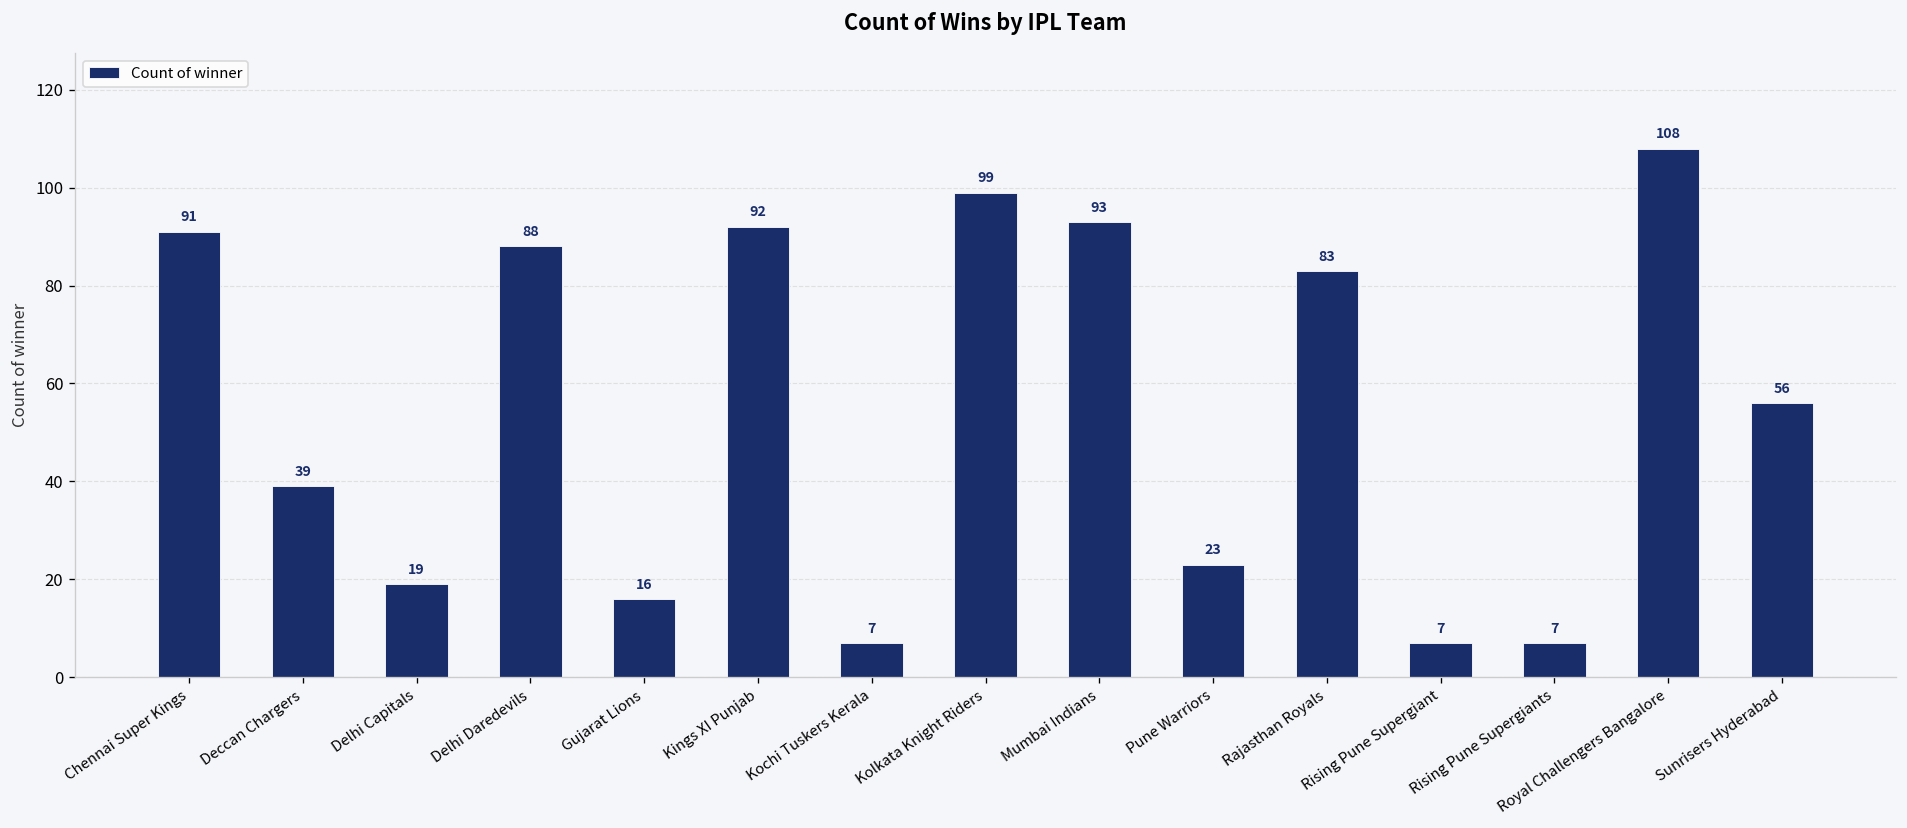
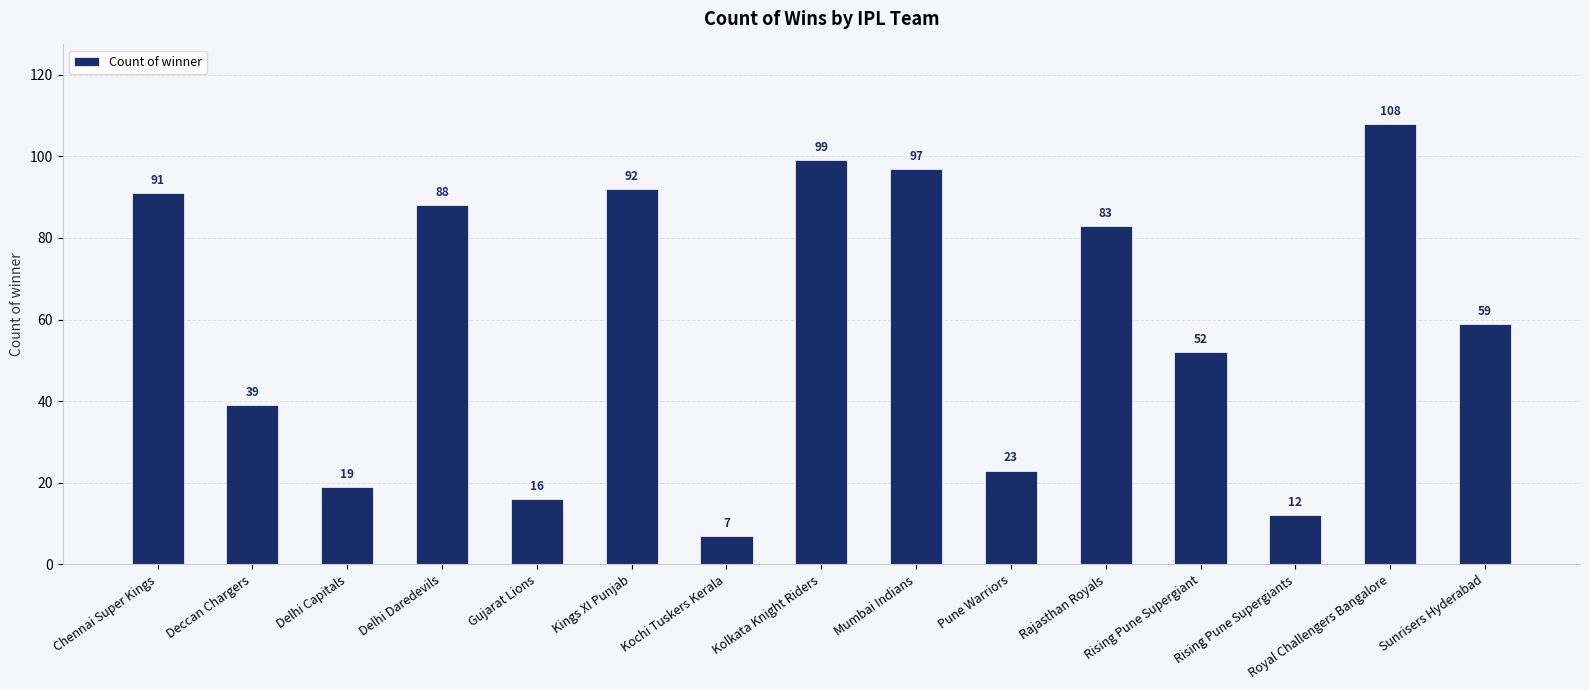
Mumbai Indians: 93 -> 97
Rising Pune Supergiant: 7 -> 52
Rising Pune Supergiants: 7 -> 12
Sunrisers Hyderabad: 56 -> 59
